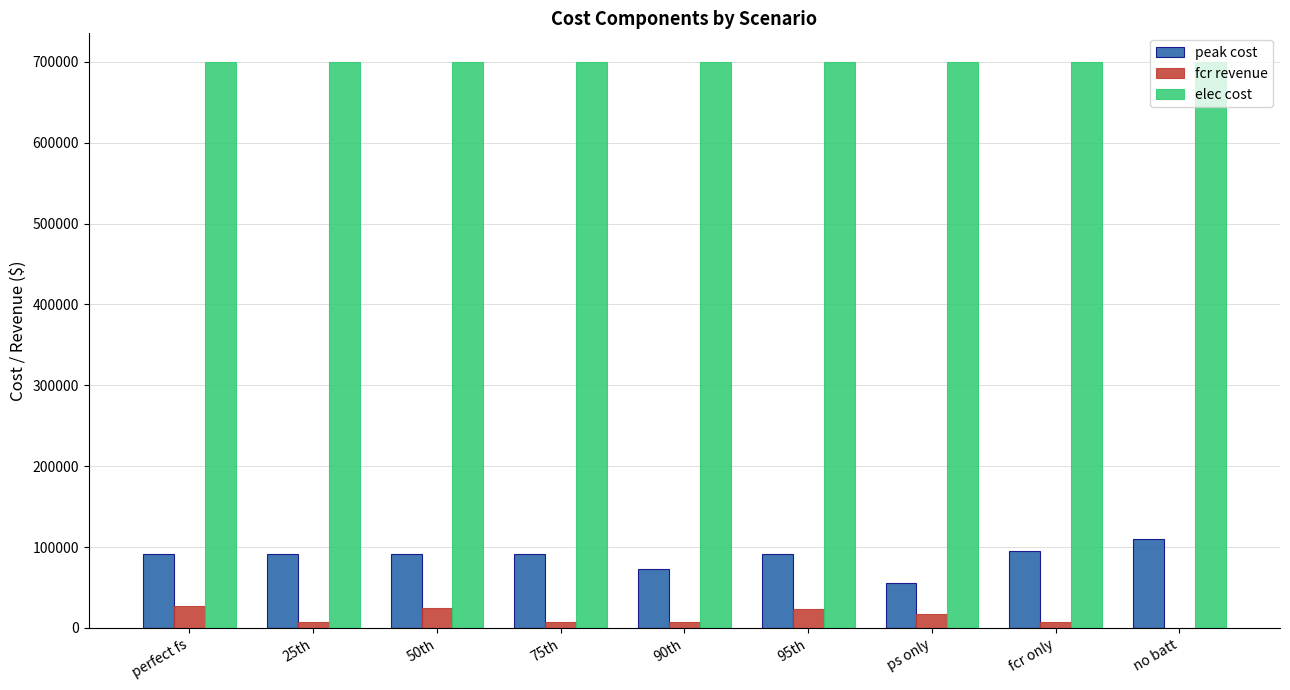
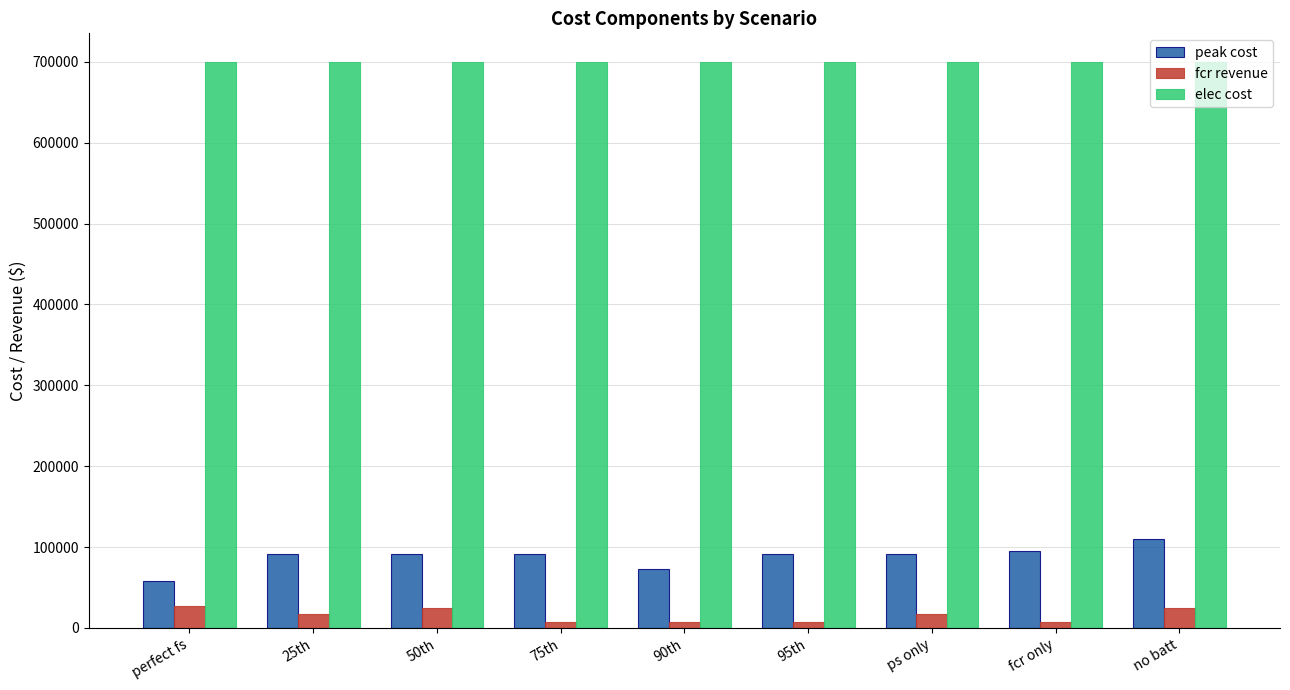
peak cost, perfect fs: 90000 -> 60000
fcr revenue, 25th: 10000 -> 20000
fcr revenue, 95th: 20000 -> 10000
peak cost, ps only: 60000 -> 90000
fcr revenue, no batt: 0 -> 20000
